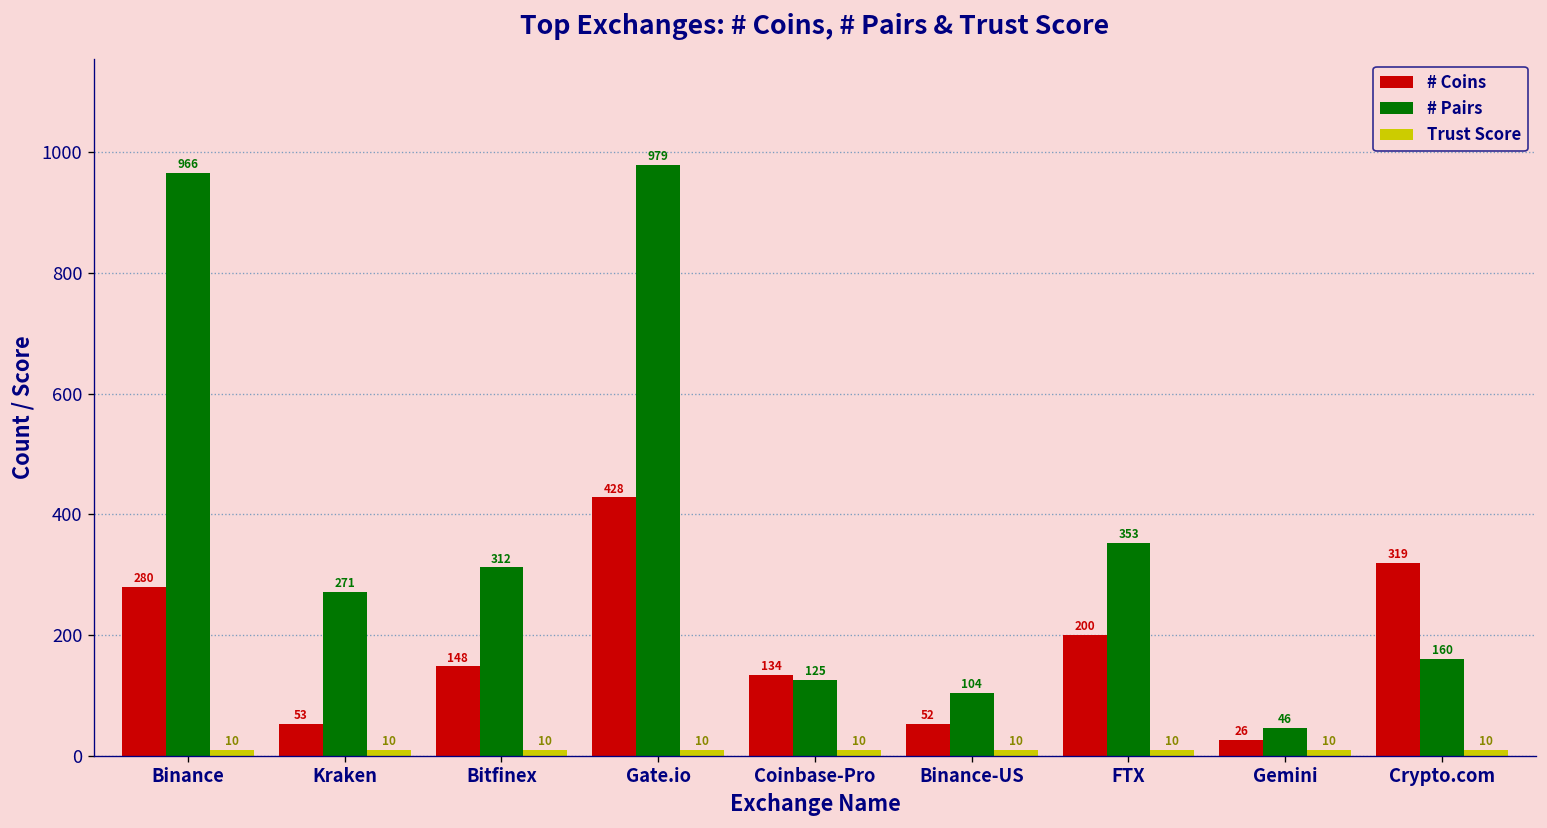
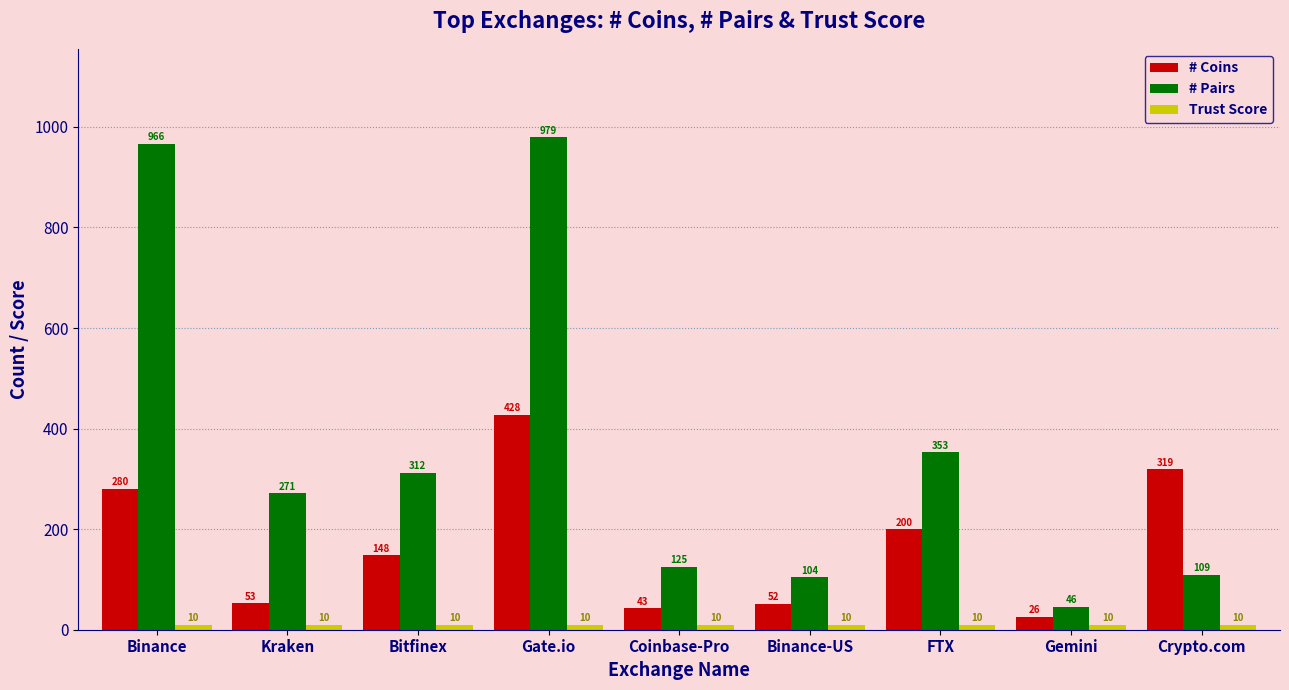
# Coins, Coinbase-Pro: 134 -> 43
# Pairs, Crypto.com: 160 -> 109
